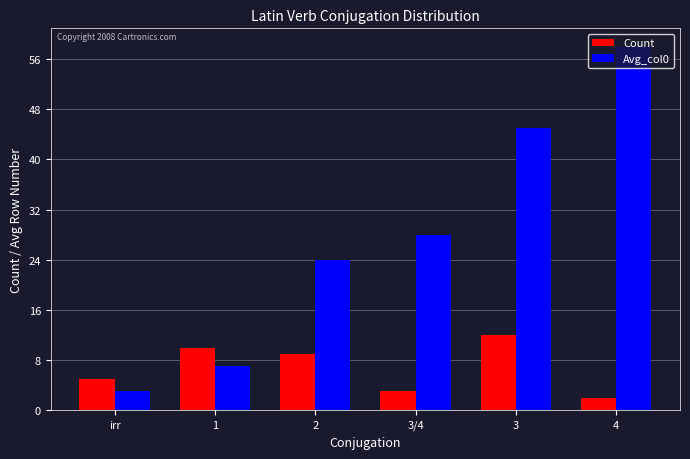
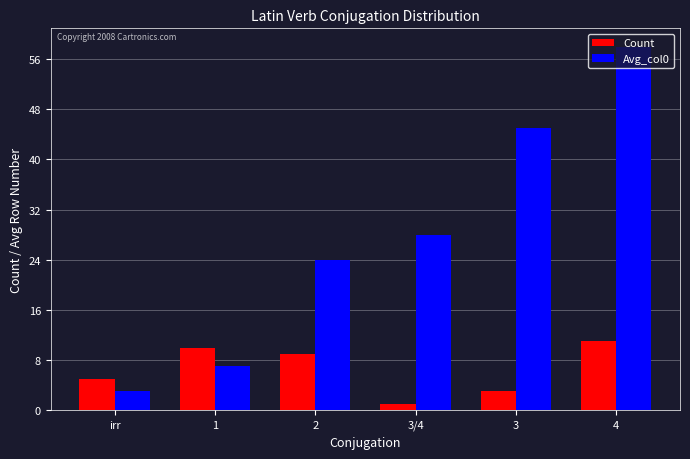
Count, 3/4: 3 -> 1
Count, 3: 12 -> 3
Count, 4: 2 -> 11
